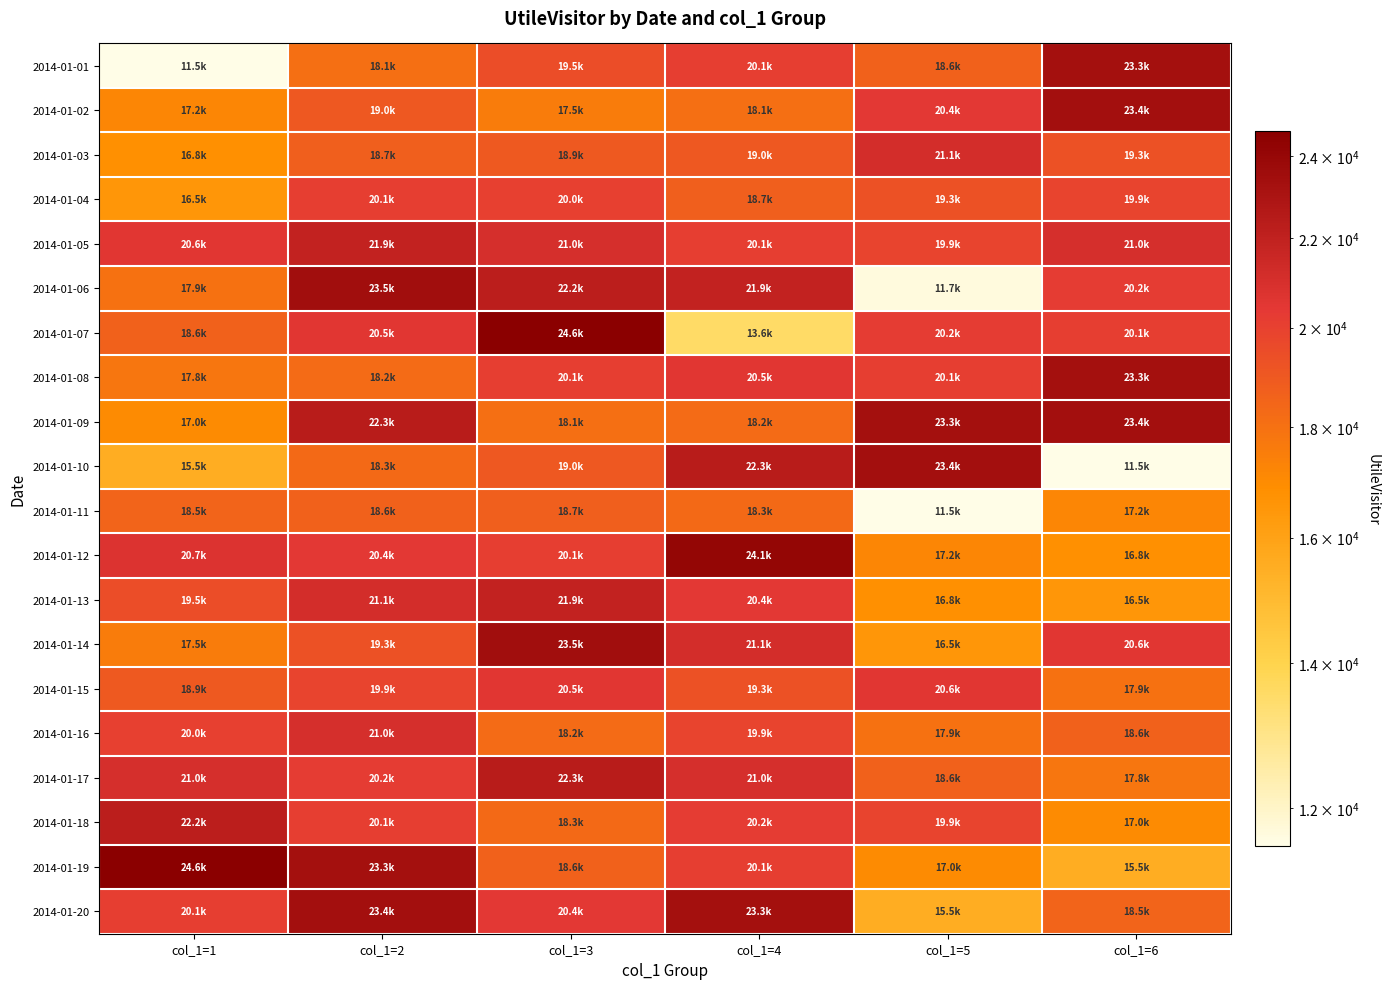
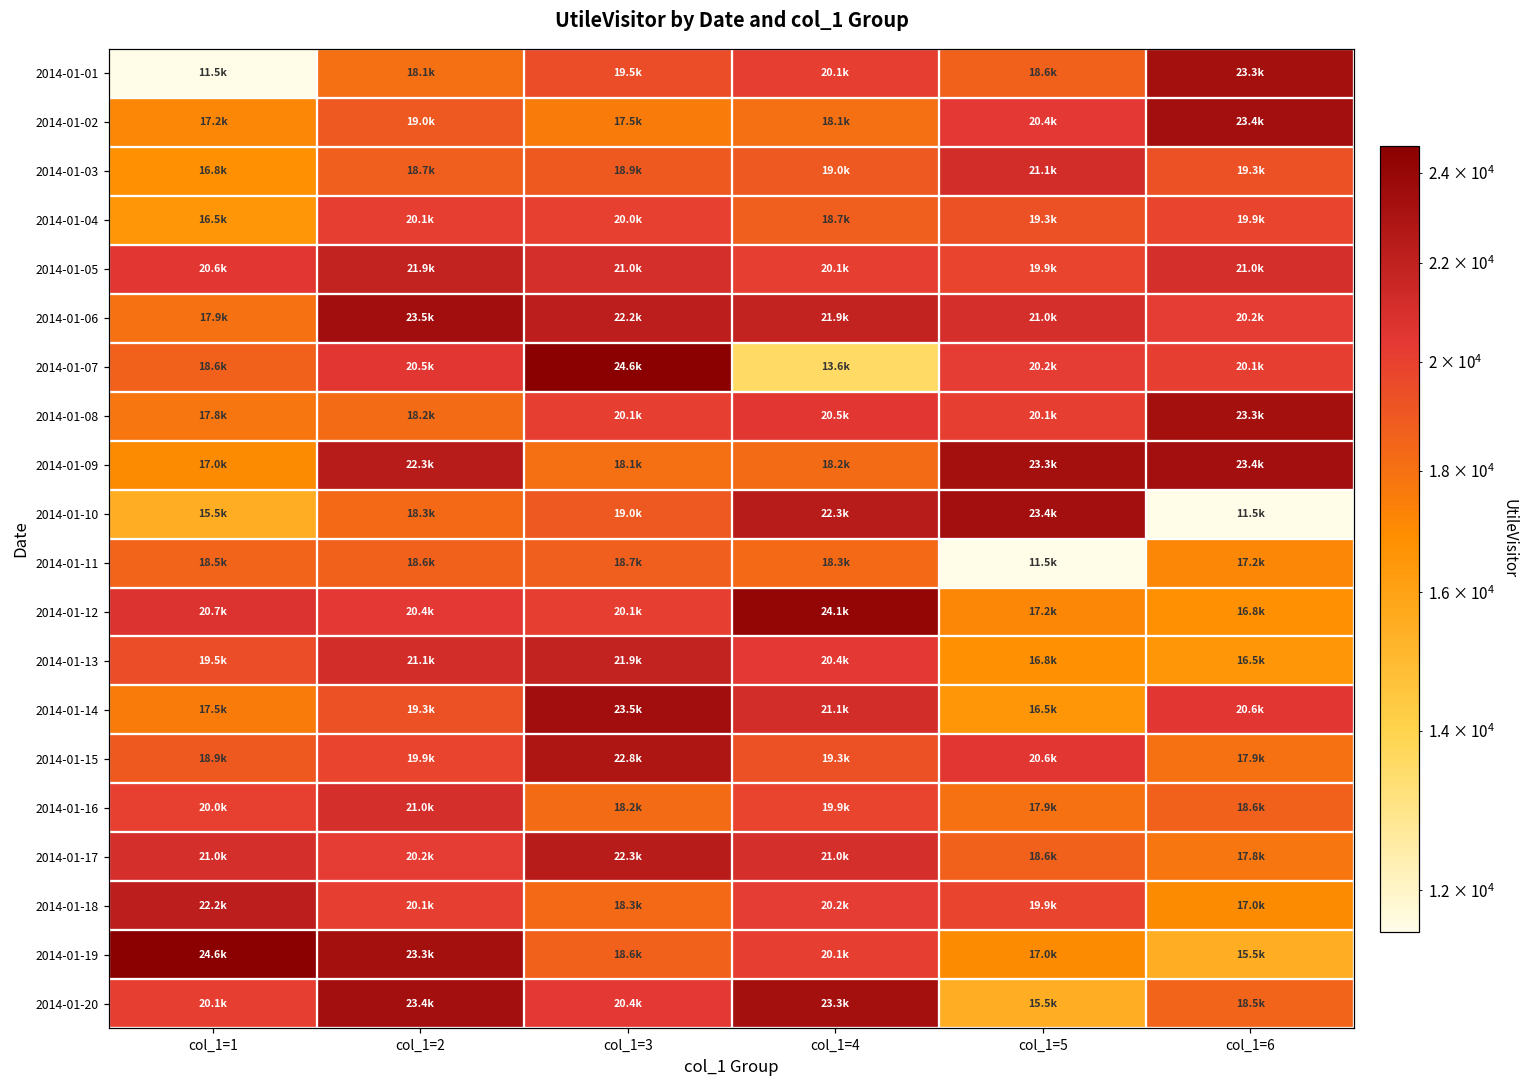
2014-01-06, col_1=5: 11.7k -> 21.0k
2014-01-15, col_1=3: 20.5k -> 22.8k
